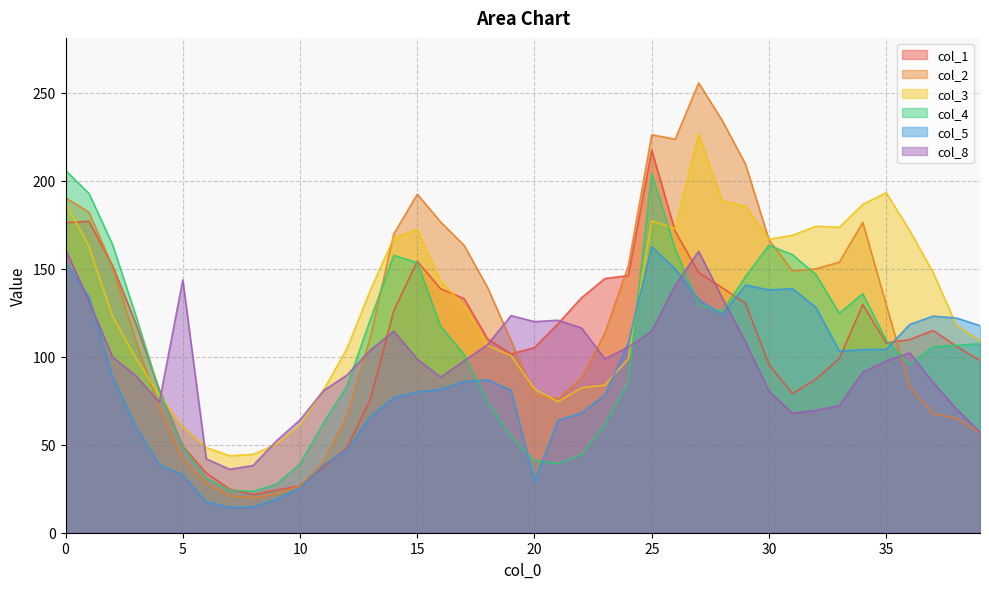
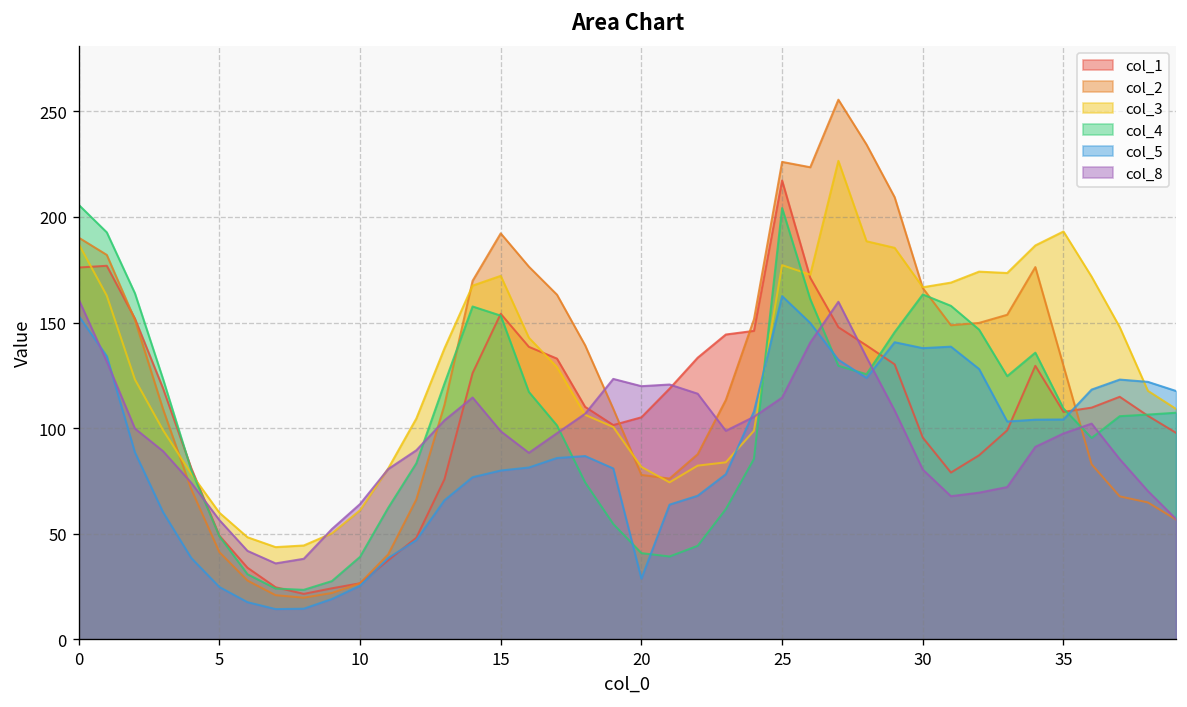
col_5, 5: 33 -> 25
col_8, 5: 144 -> 57
